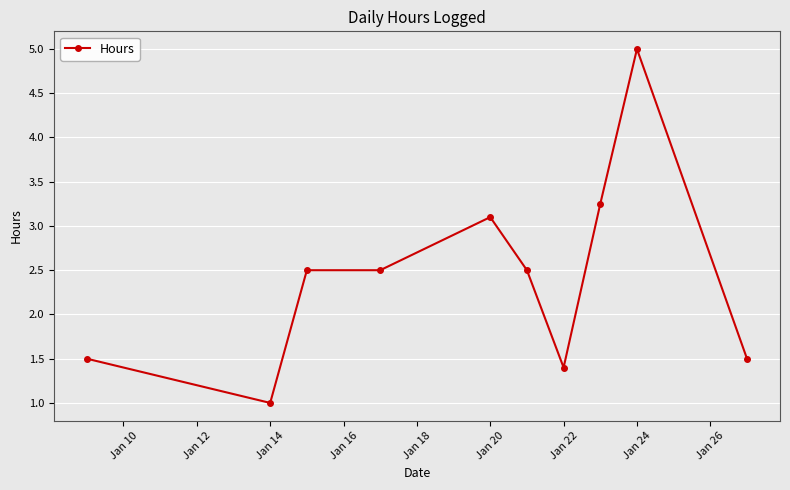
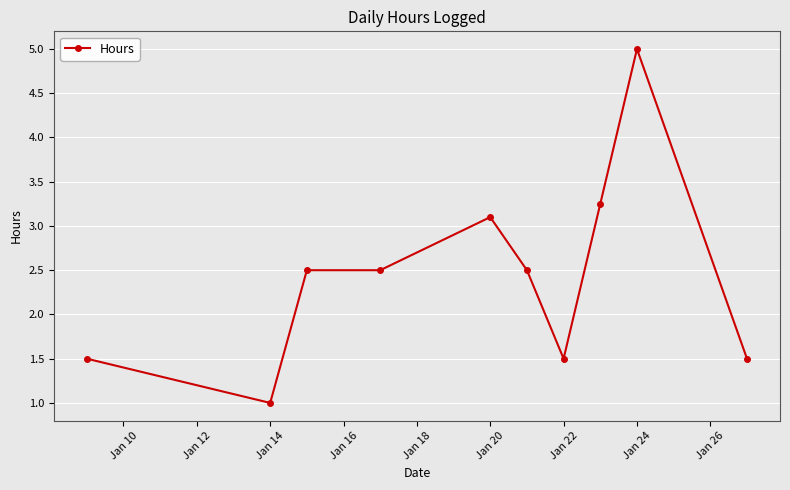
Jan 22: 1.4 -> 1.5
